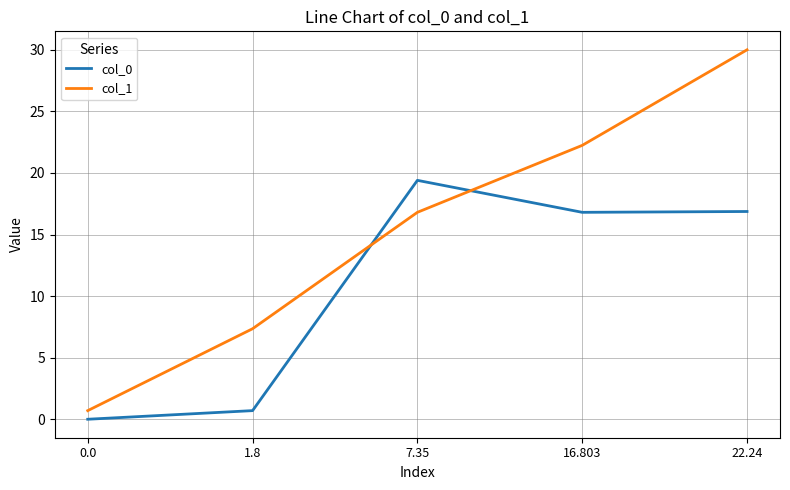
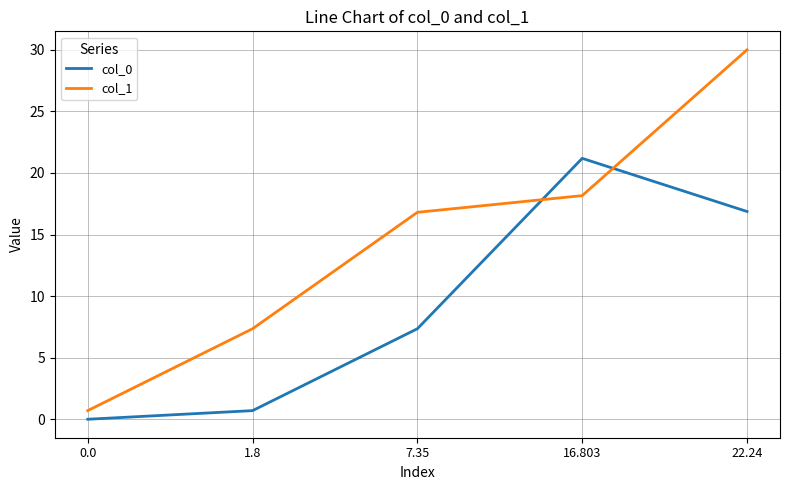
col_0, 7.35: 19.4 -> 7.4
col_0, 16.803: 16.8 -> 21.2
col_1, 16.803: 22.2 -> 18.2
